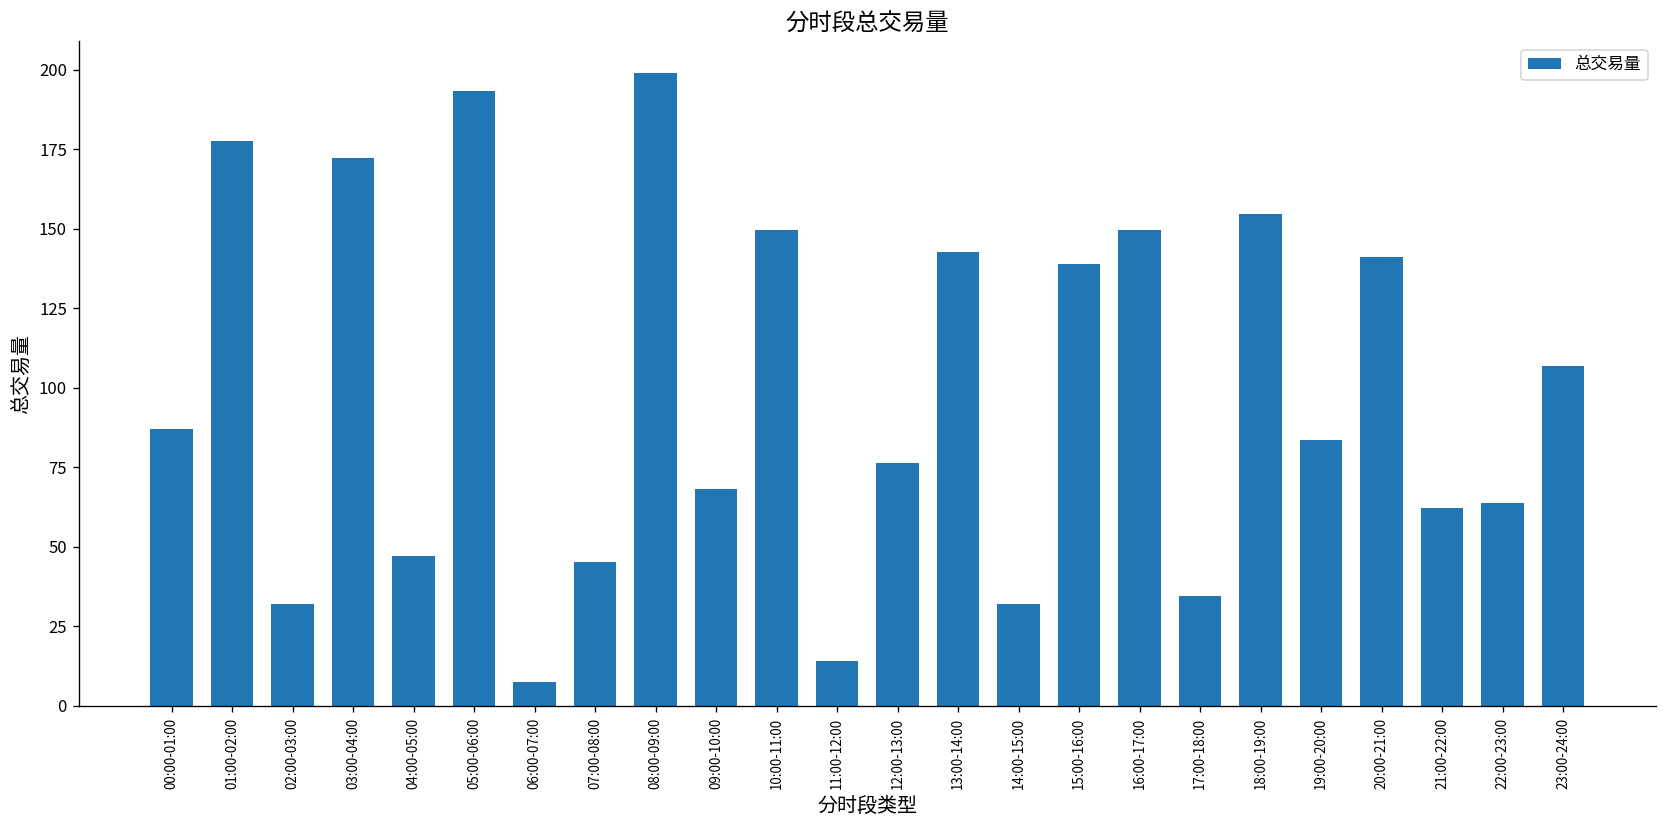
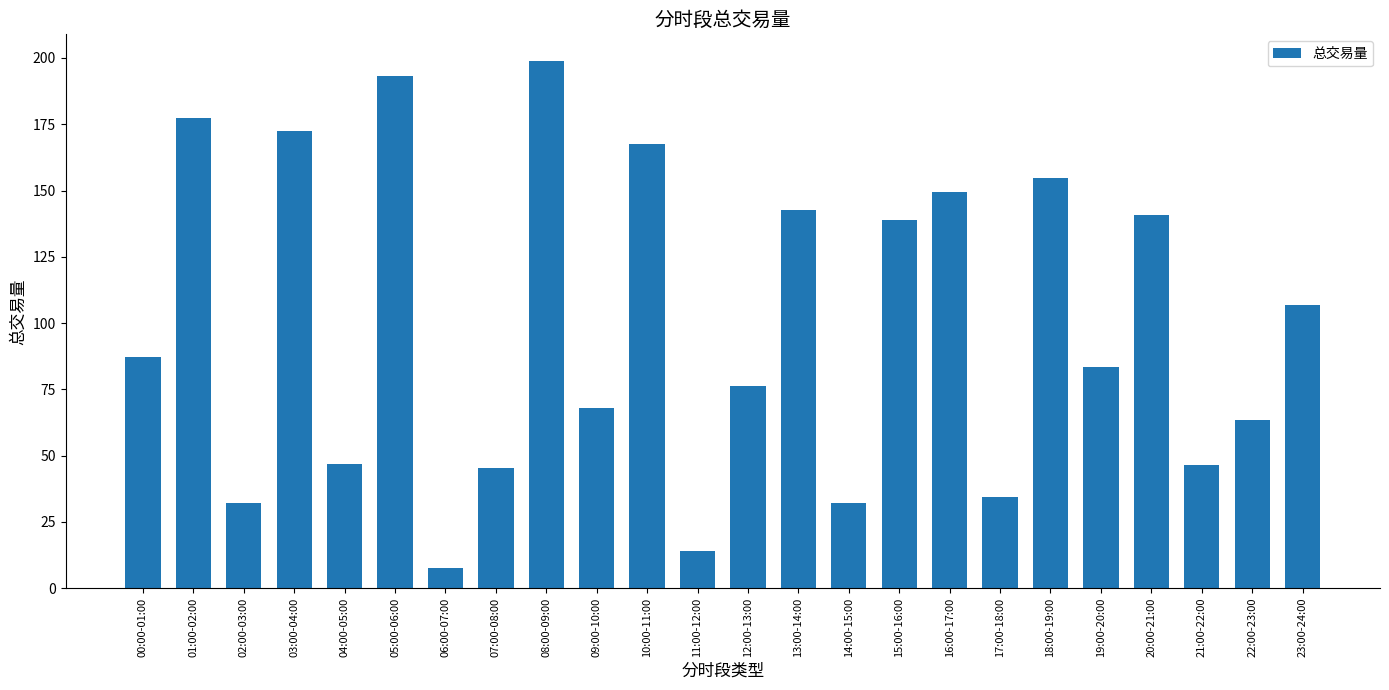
10:00-11:00: 150 -> 168
21:00-22:00: 62 -> 46
